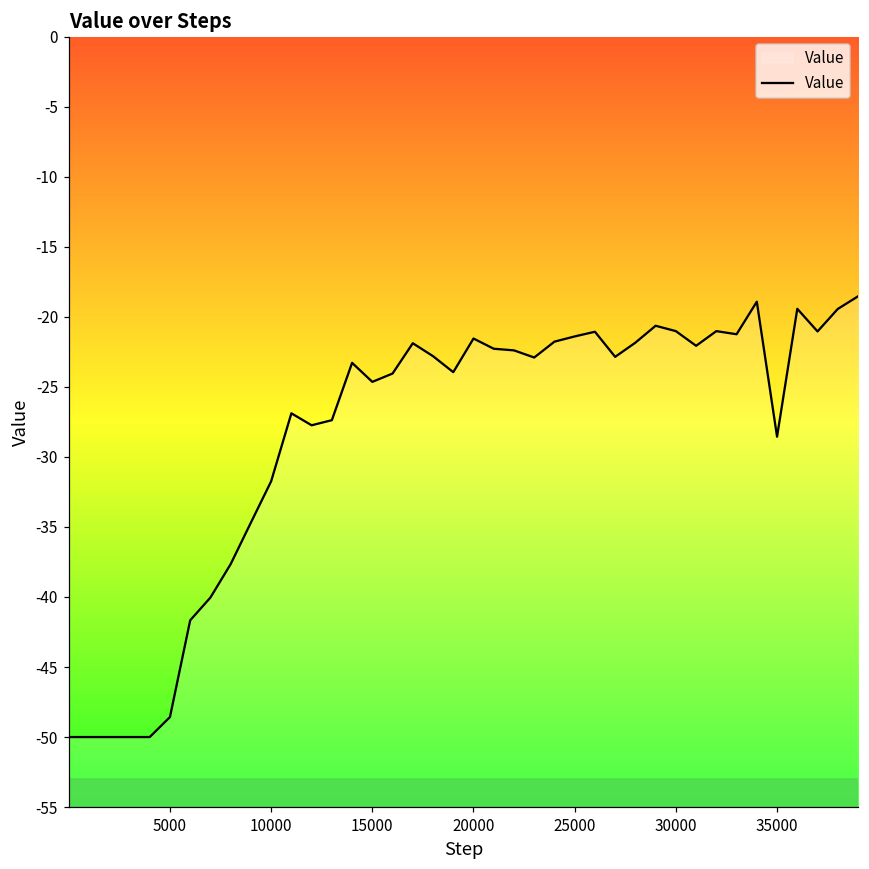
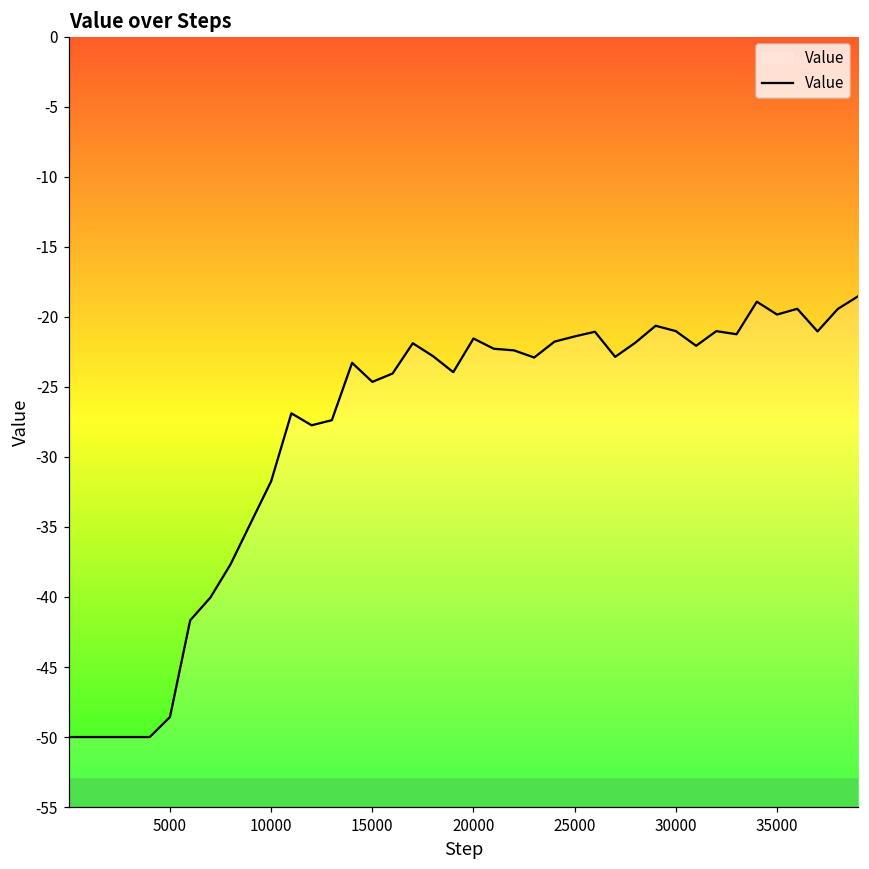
35000: -28.6 -> -19.8
